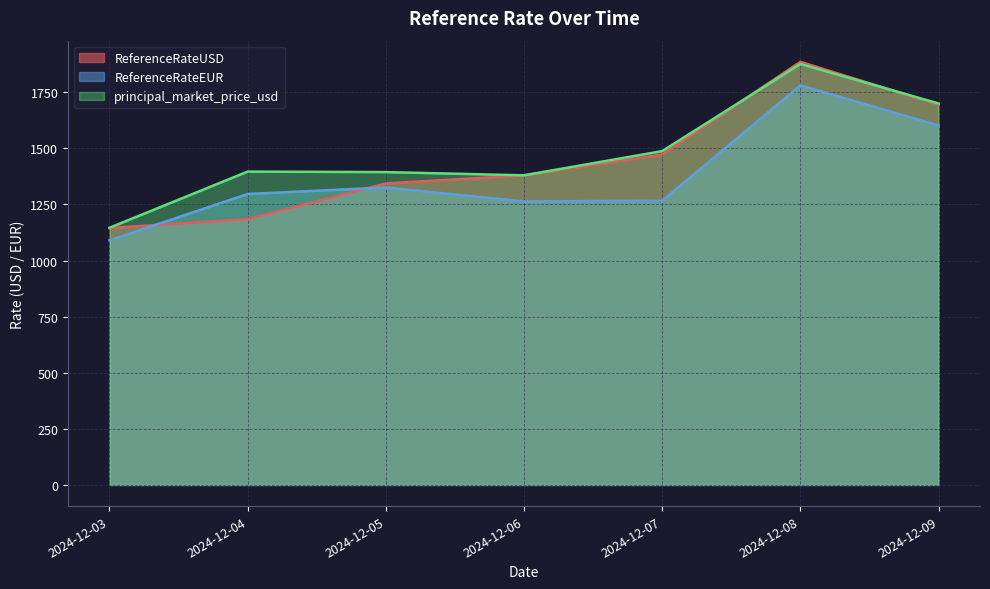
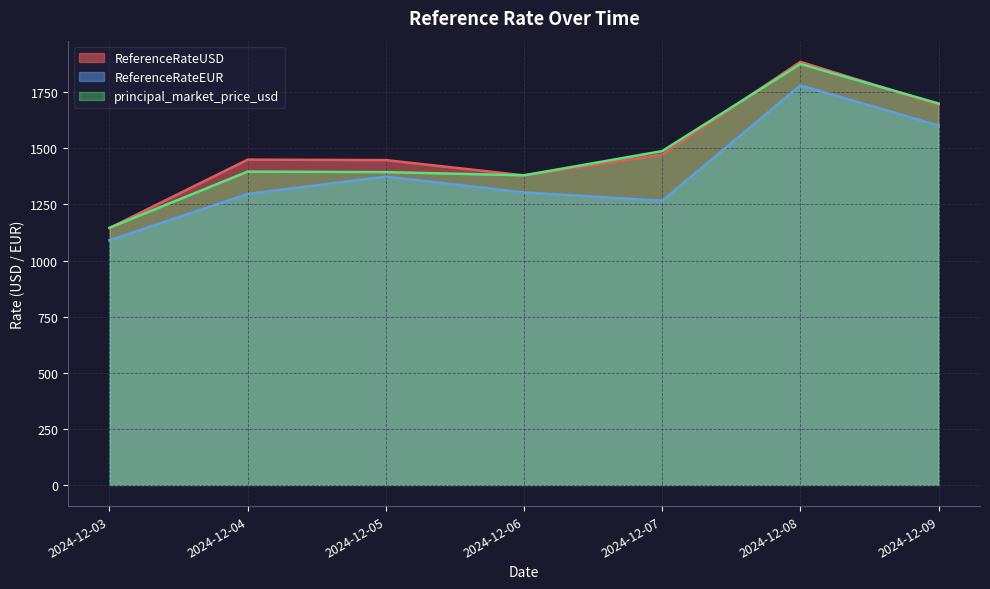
ReferenceRateUSD, 2024-12-04: 1180 -> 1450
ReferenceRateUSD, 2024-12-05: 1340 -> 1450
ReferenceRateEUR, 2024-12-05: 1330 -> 1370
ReferenceRateEUR, 2024-12-06: 1260 -> 1300
